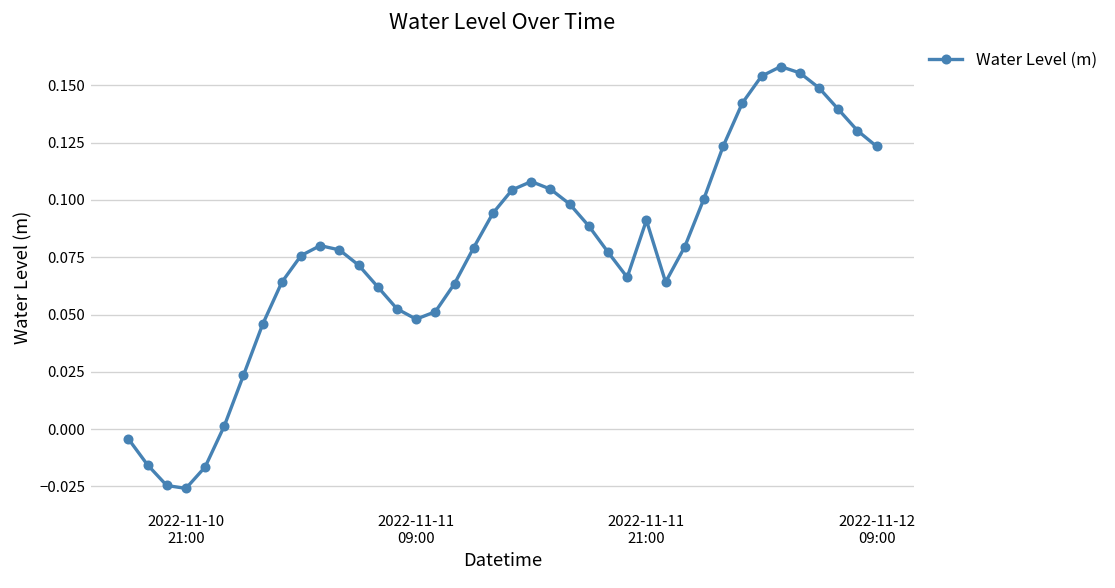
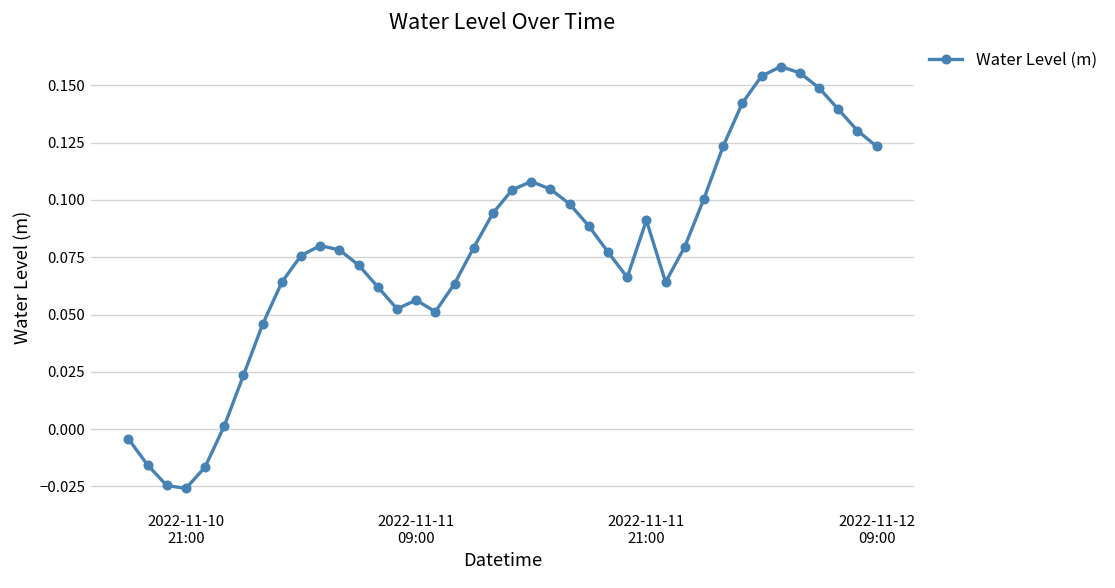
2022-11-11 09:00: 0.048 -> 0.056
